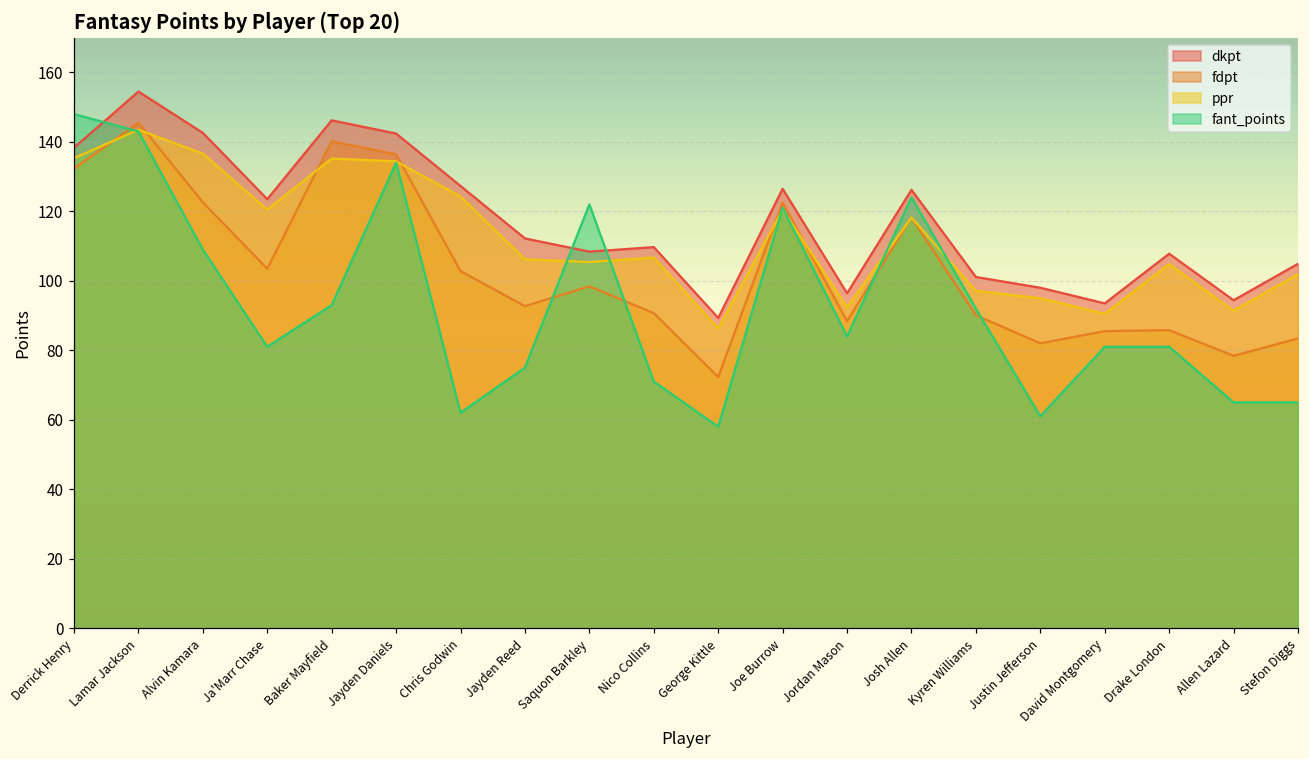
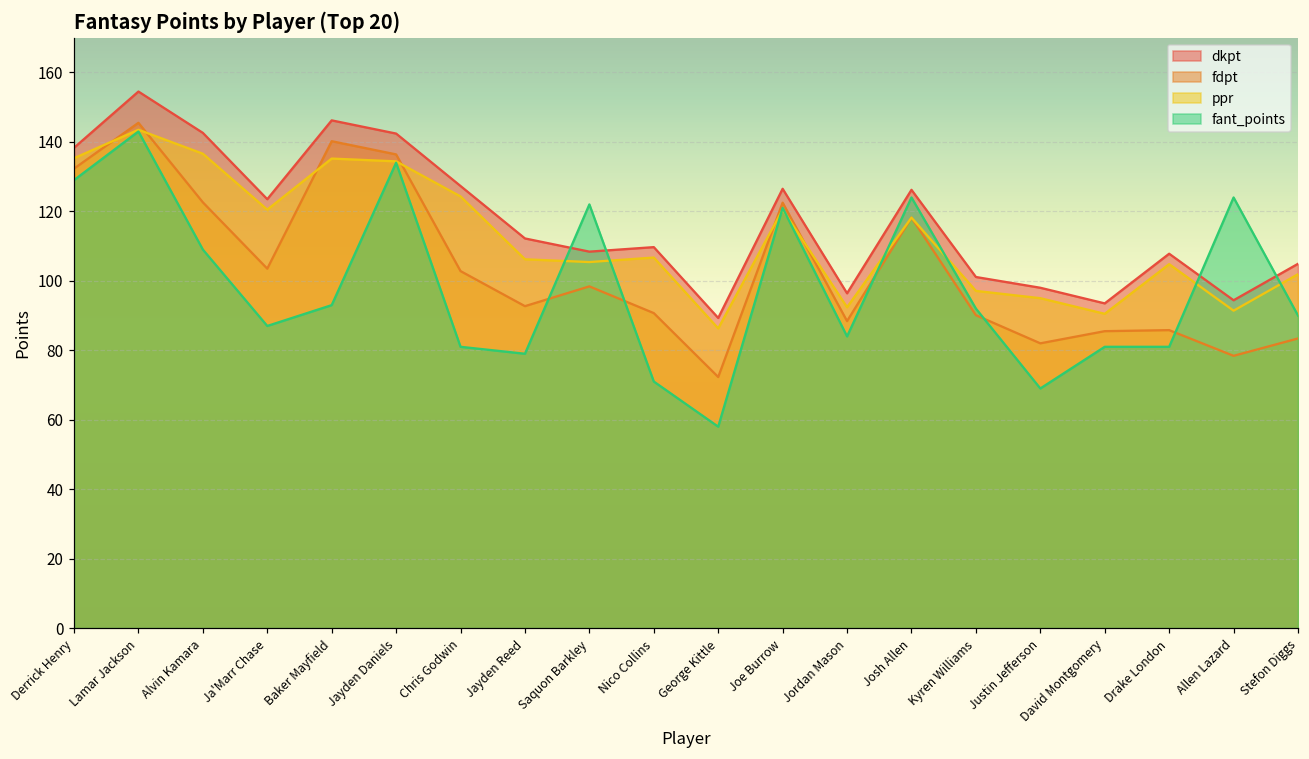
fant_points, Derrick Henry: 148 -> 129
fant_points, Ja'Marr Chase: 81 -> 87
fant_points, Chris Godwin: 62 -> 81
fant_points, Jayden Reed: 75 -> 79
fant_points, Justin Jefferson: 61 -> 69
fant_points, Allen Lazard: 65 -> 124
fant_points, Stefon Diggs: 65 -> 90
